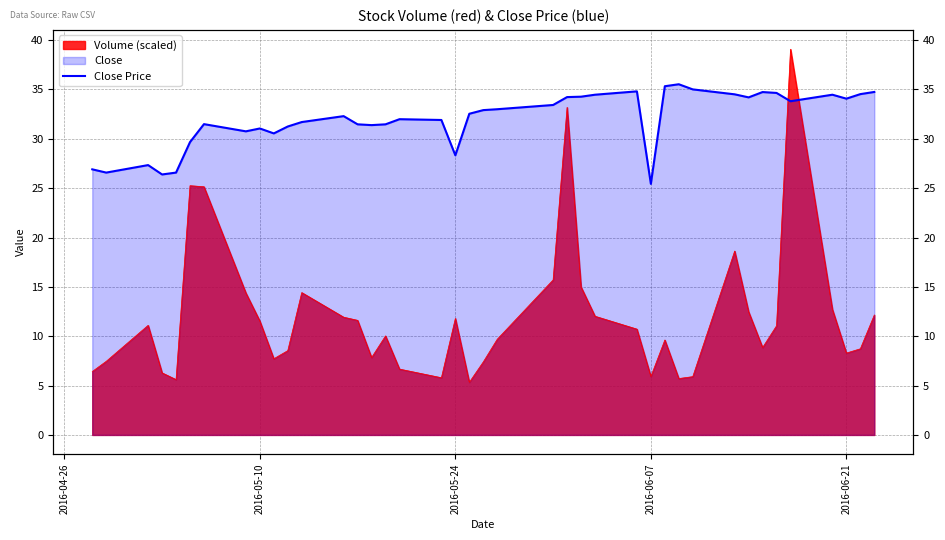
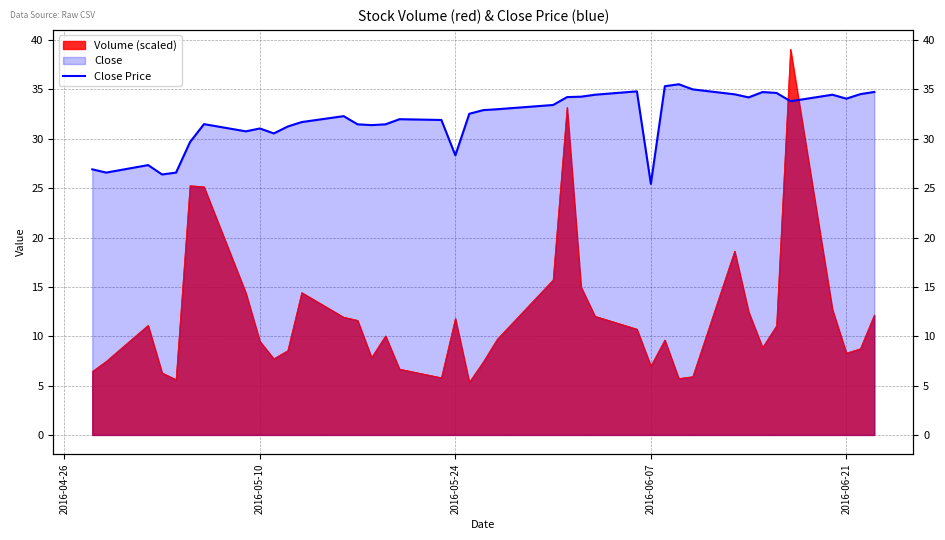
Volume (scaled), 2016-05-10: 12 -> 9
Volume (scaled), 2016-06-07: 6 -> 7
